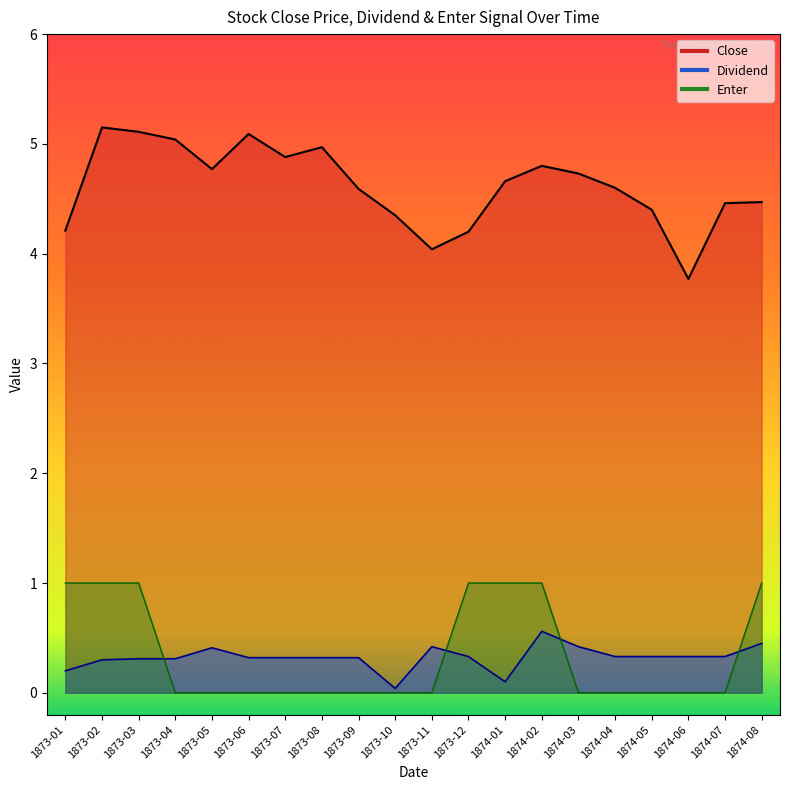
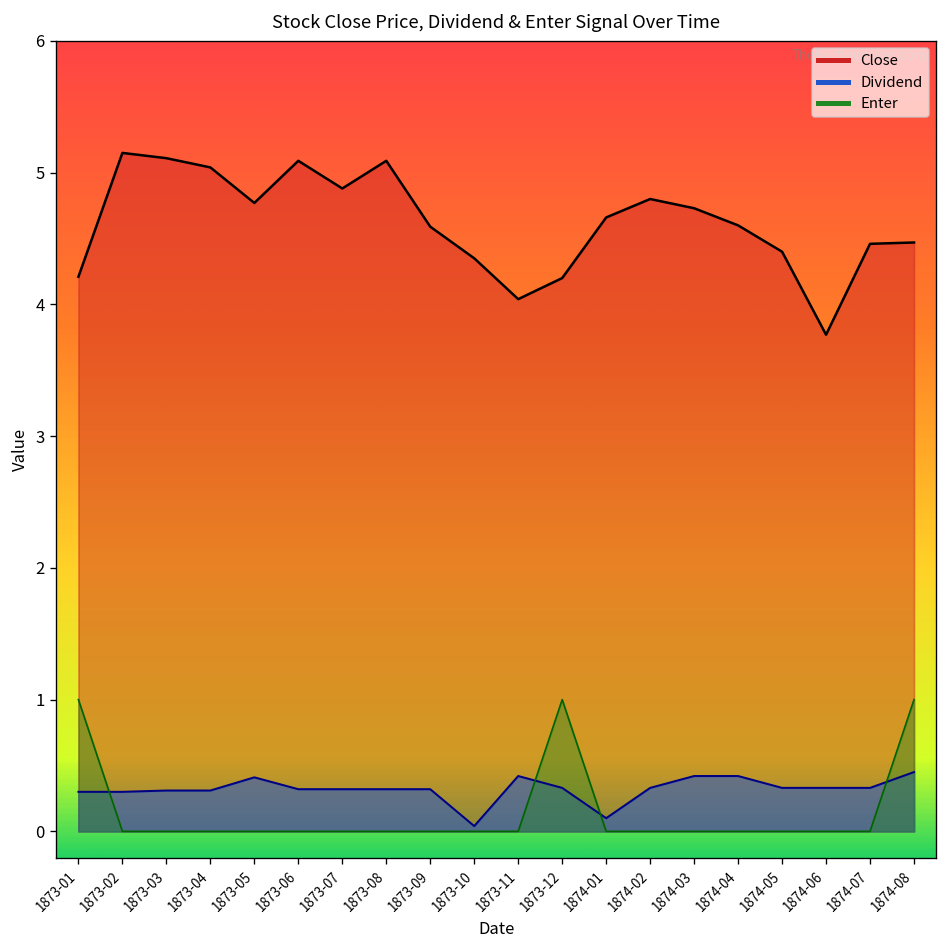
Dividend, 1873-01: 0.2 -> 0.3
Enter, 1873-02: 1 -> 0
Enter, 1873-03: 1 -> 0
Close, 1873-08: 4.97 -> 5.09
Enter, 1874-01: 1 -> 0
Dividend, 1874-02: 0.56 -> 0.33
Enter, 1874-02: 1 -> 0
Dividend, 1874-04: 0.33 -> 0.42
